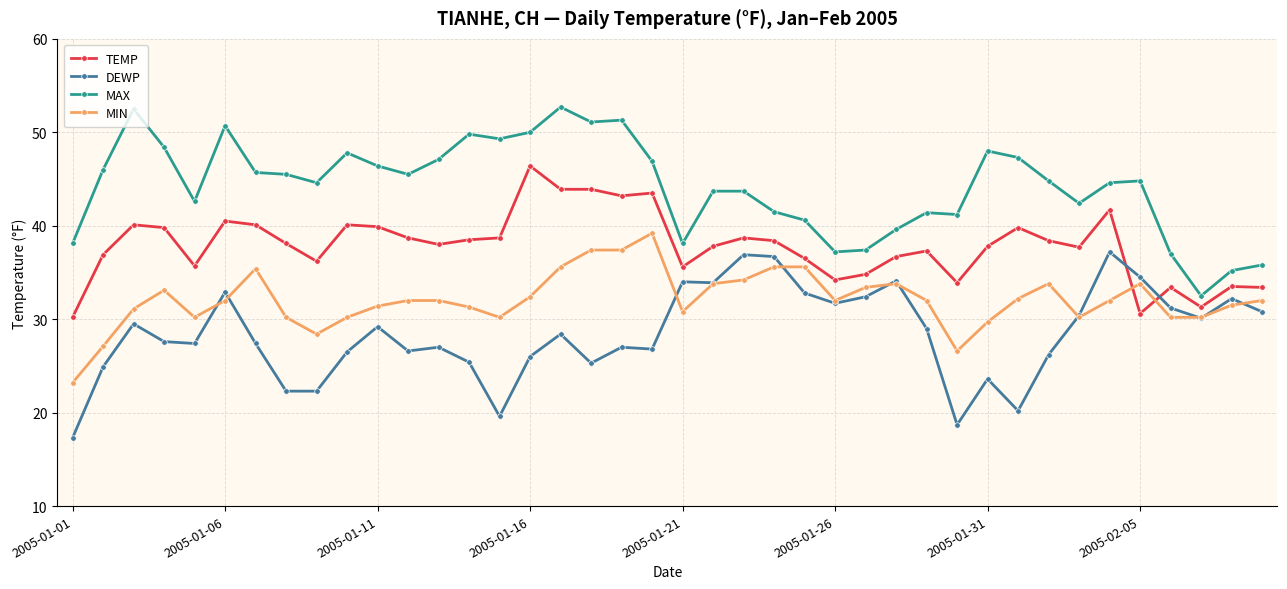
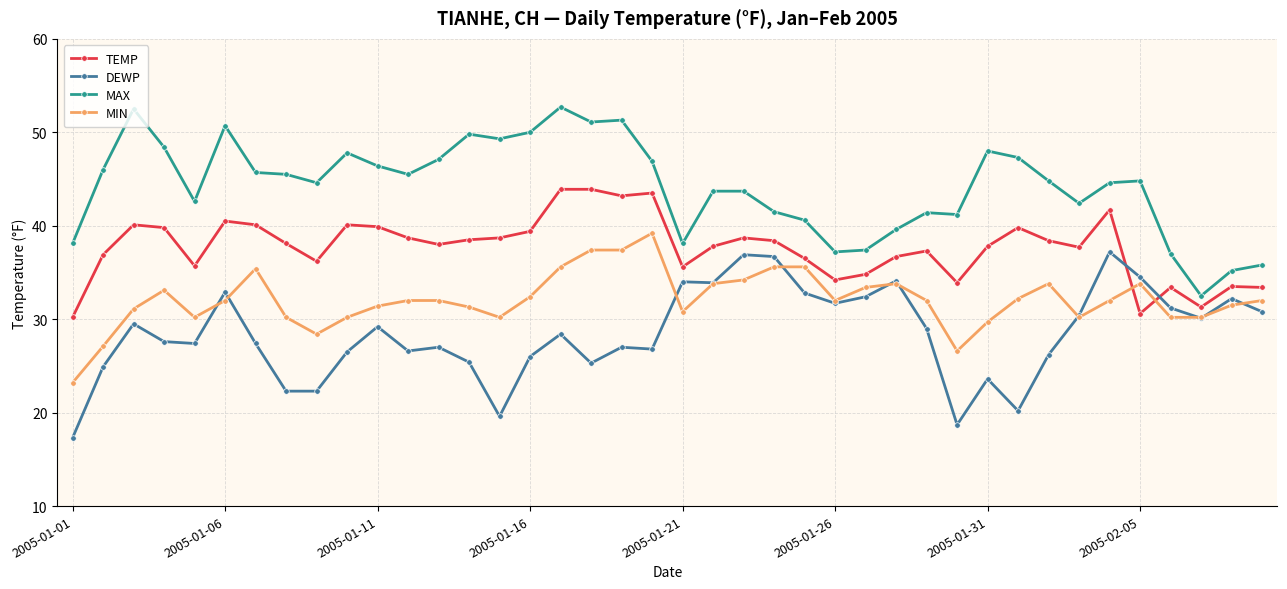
TEMP, 2005-01-16: 46 -> 39
